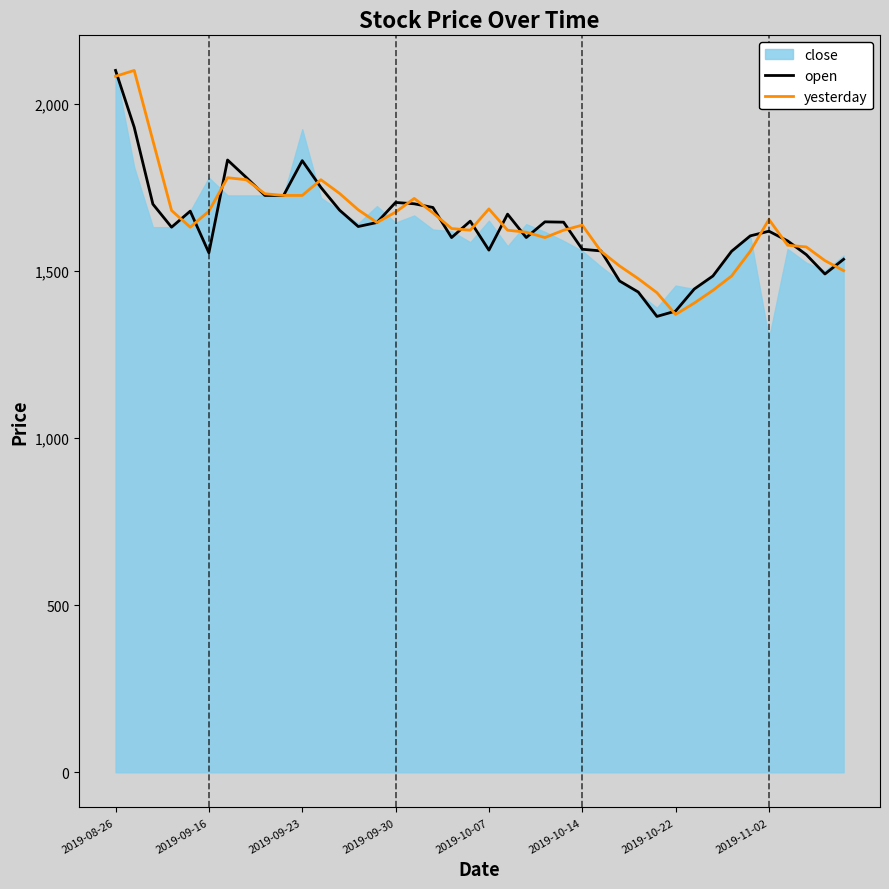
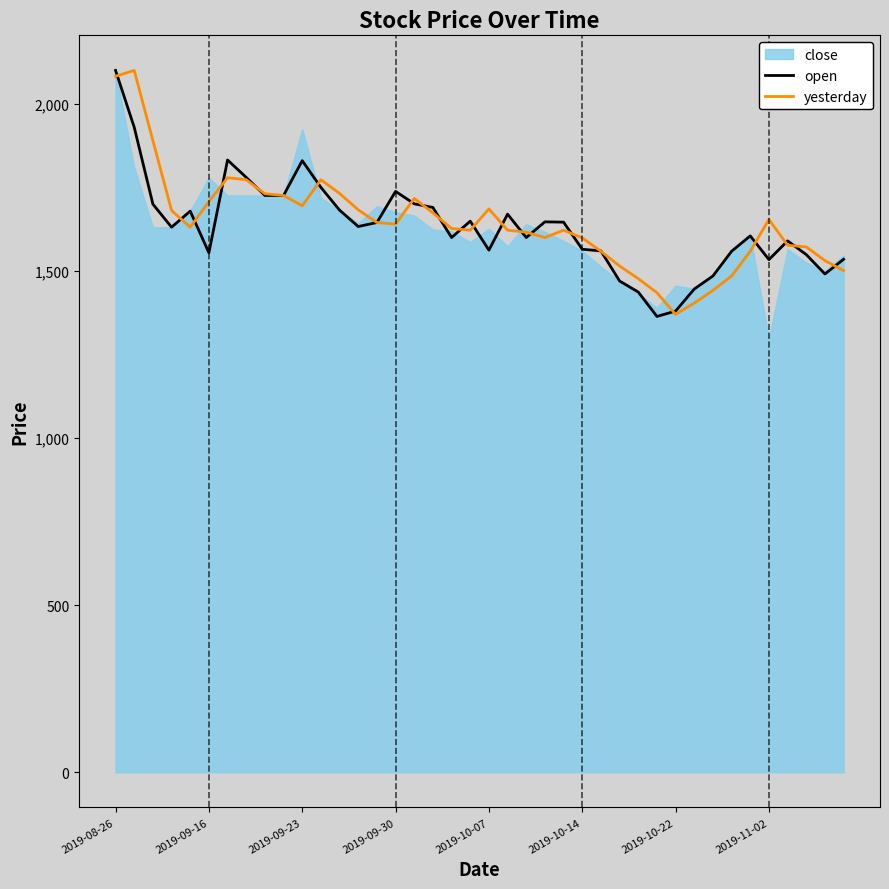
yesterday, 2019-09-16: 1,680 -> 1,710
yesterday, 2019-09-23: 1,730 -> 1,700
open, 2019-09-30: 1,710 -> 1,740
close, 2019-09-30: 1,640 -> 1,680
yesterday, 2019-09-30: 1,680 -> 1,640
close, 2019-10-07: 1,650 -> 1,630
yesterday, 2019-10-14: 1,640 -> 1,600
open, 2019-11-02: 1,620 -> 1,530
